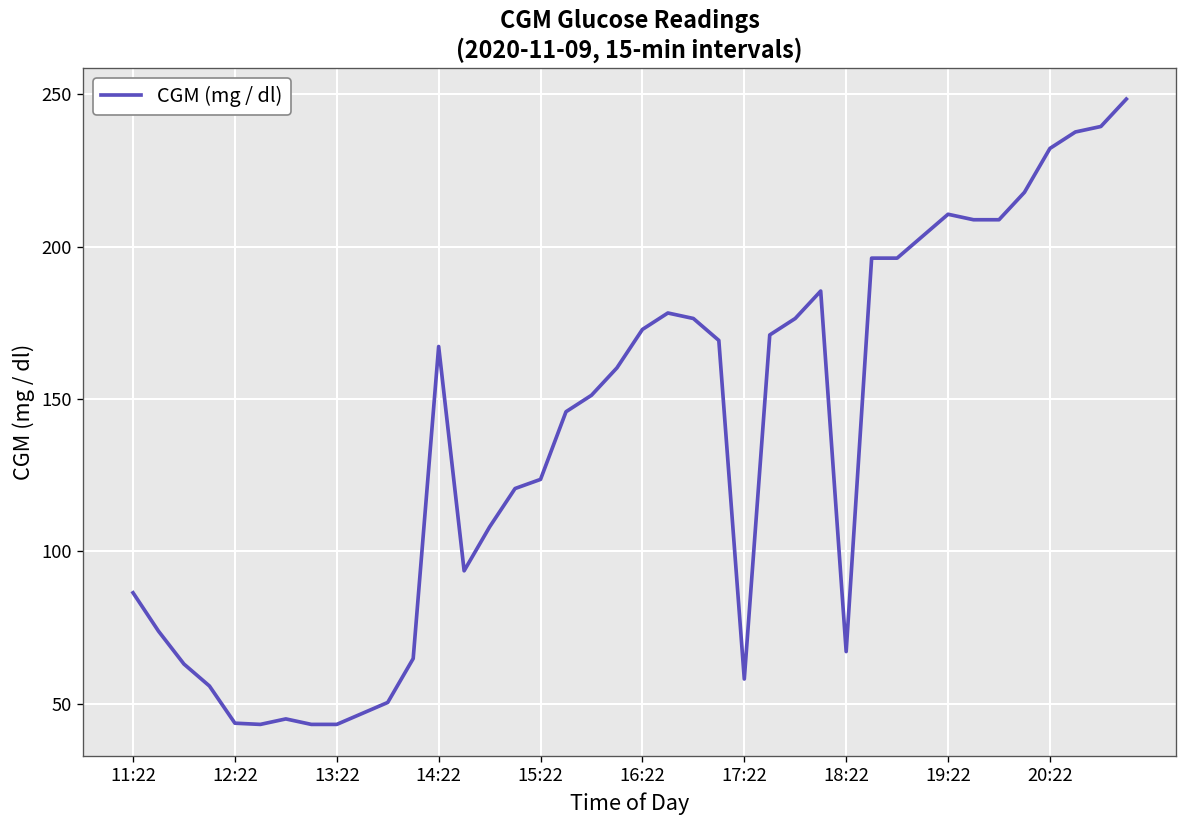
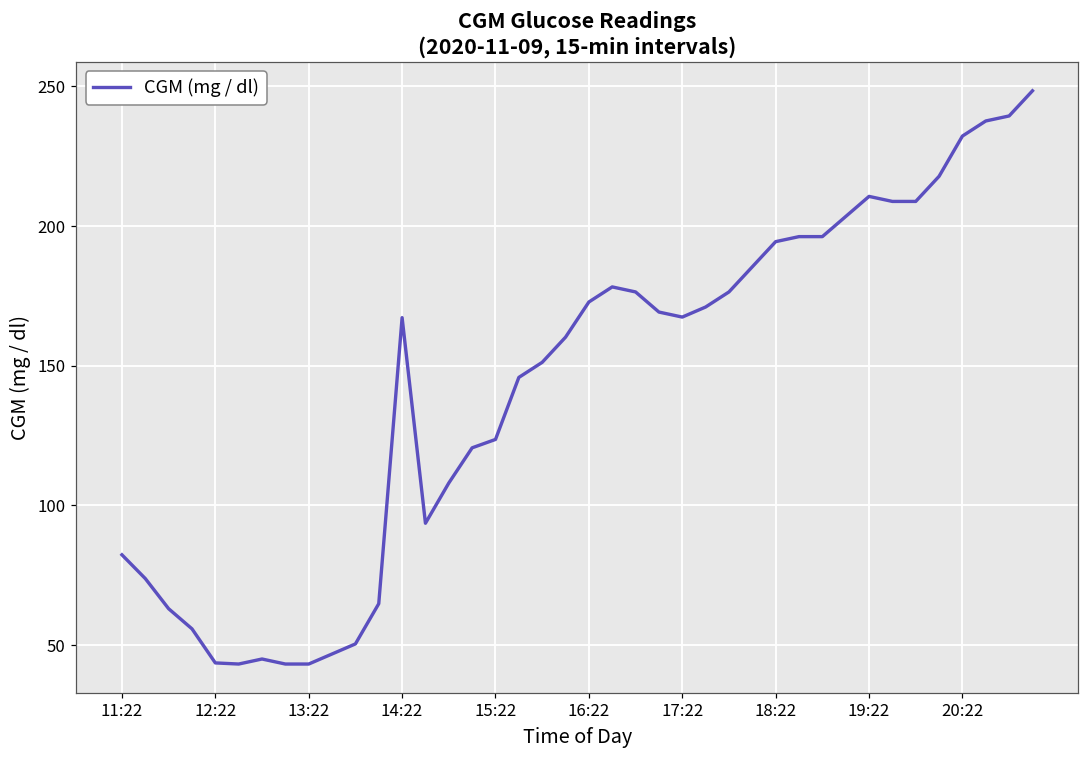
11:22: 86 -> 82
17:22: 58 -> 167
18:22: 67 -> 194
